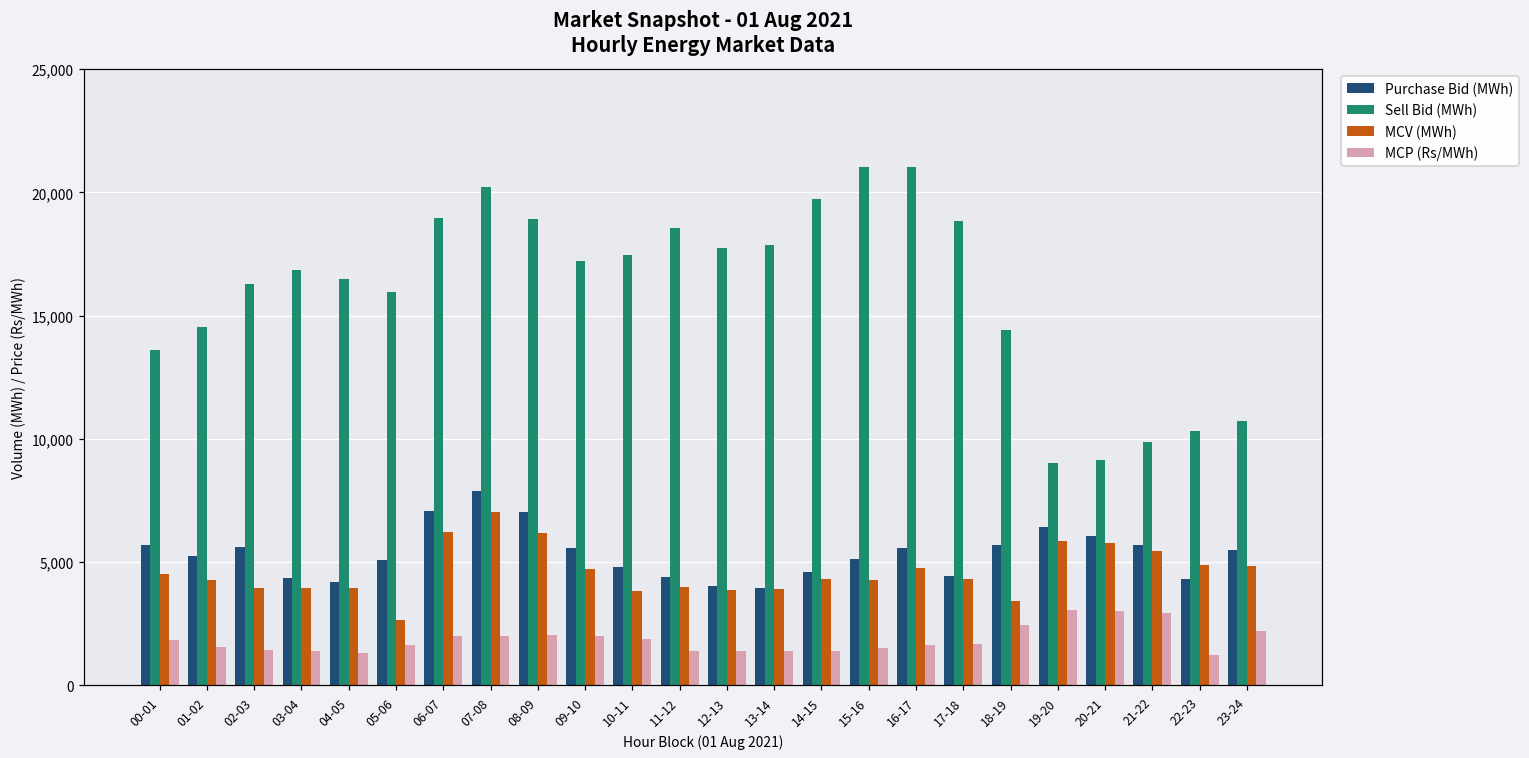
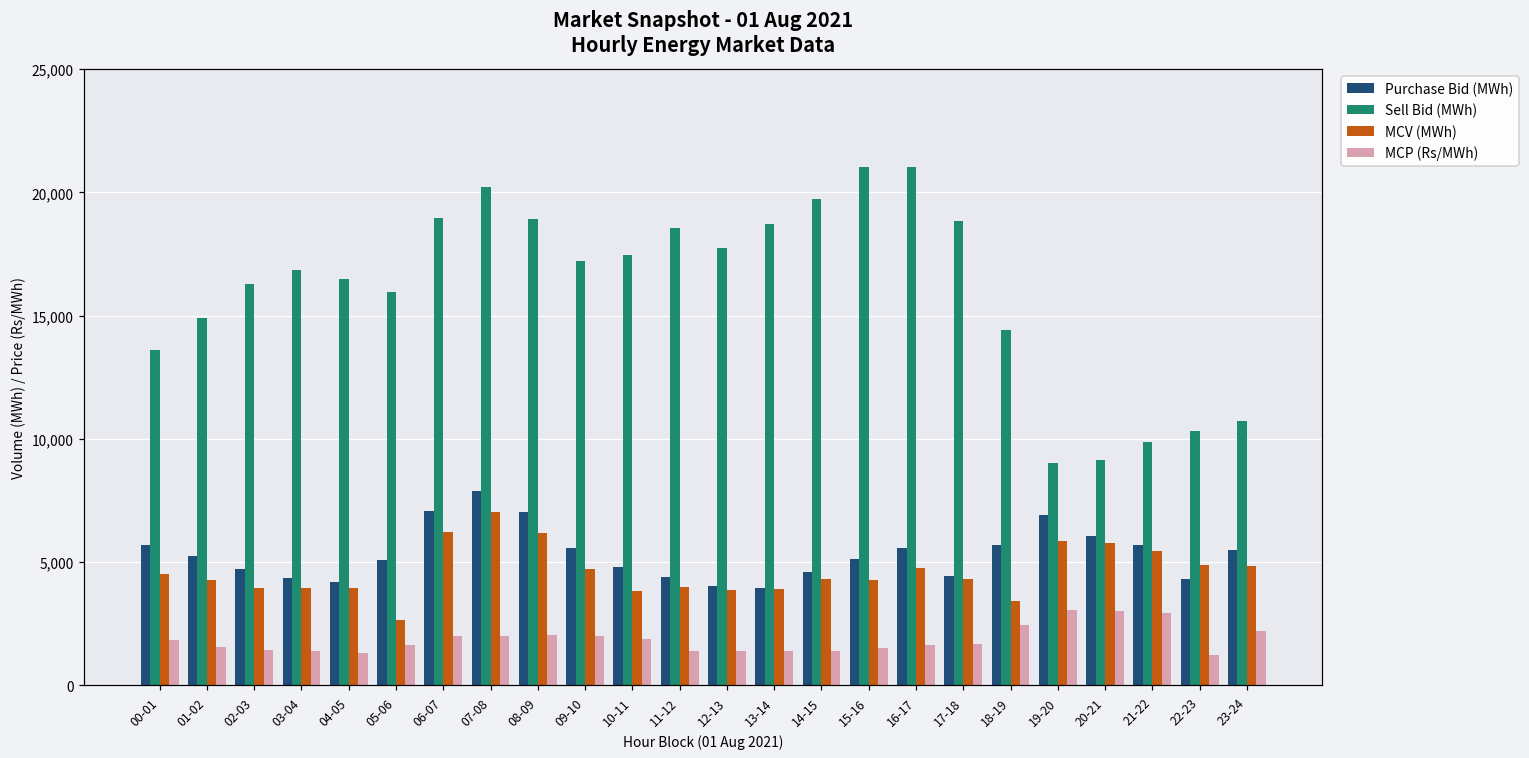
Sell Bid (MWh), 01-02: 14,500 -> 14,900
Purchase Bid (MWh), 02-03: 5,600 -> 4,700
Sell Bid (MWh), 13-14: 17,900 -> 18,700
Purchase Bid (MWh), 19-20: 6,400 -> 6,900
